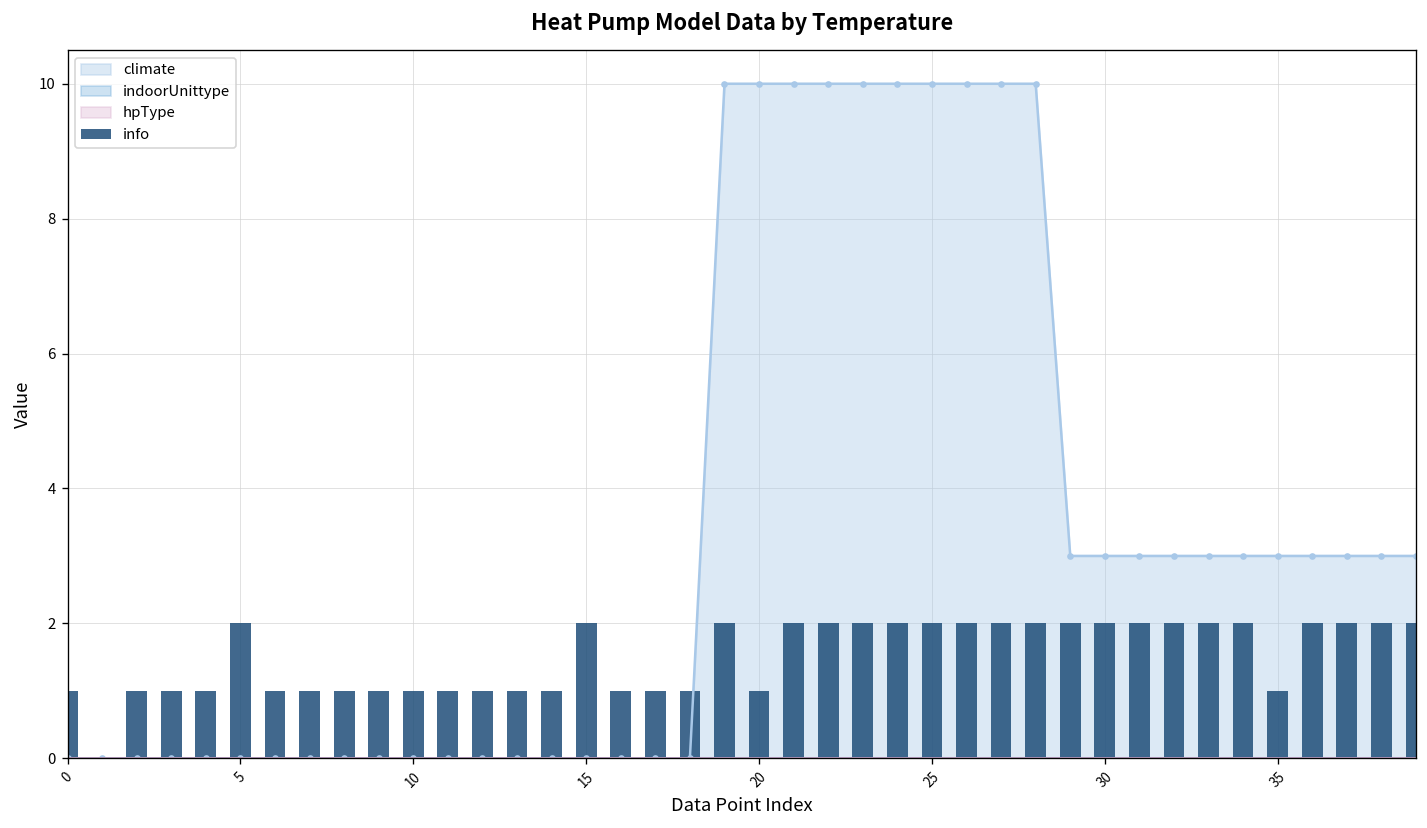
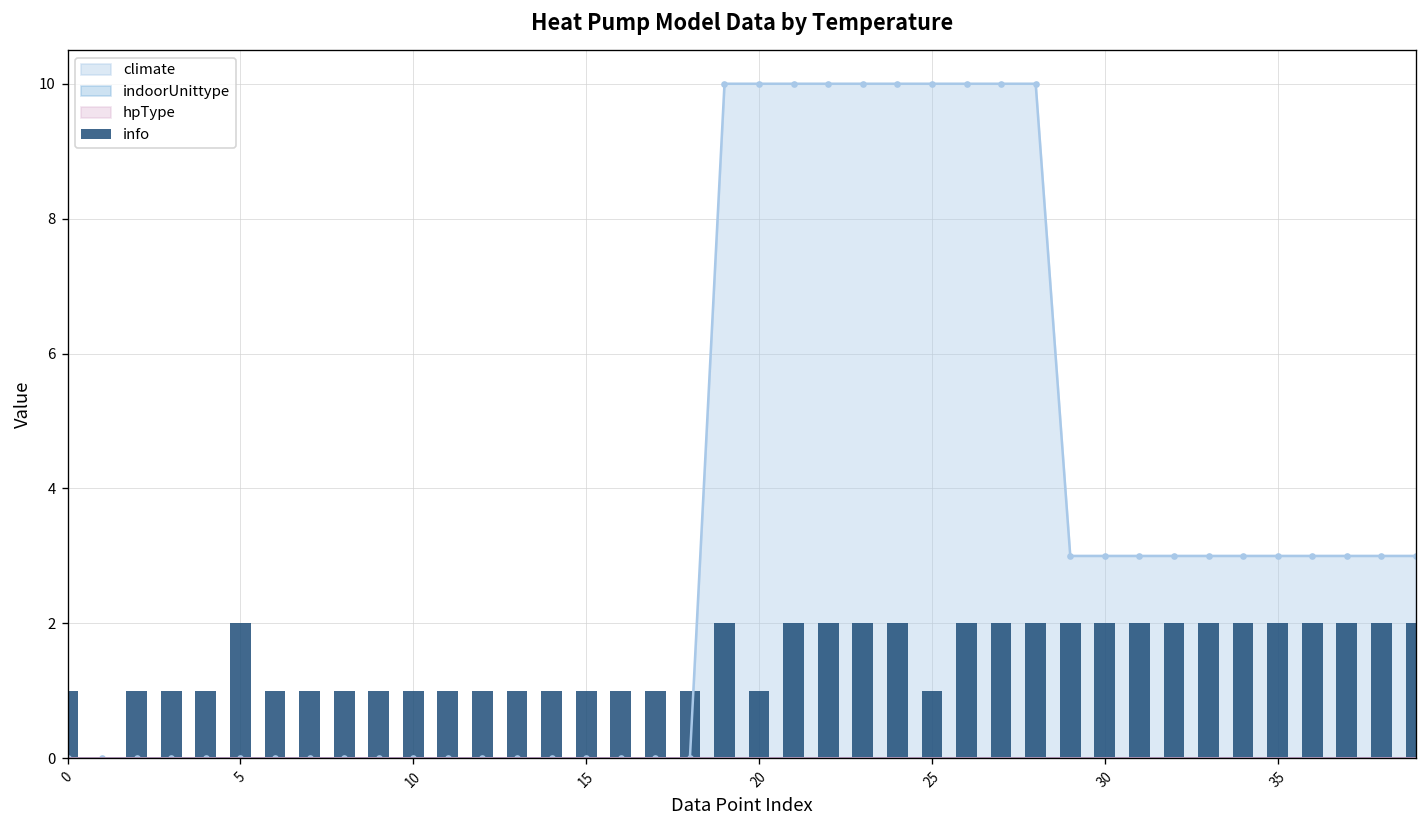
info, 15: 2 -> 1
info, 25: 2 -> 1
info, 35: 1 -> 2
